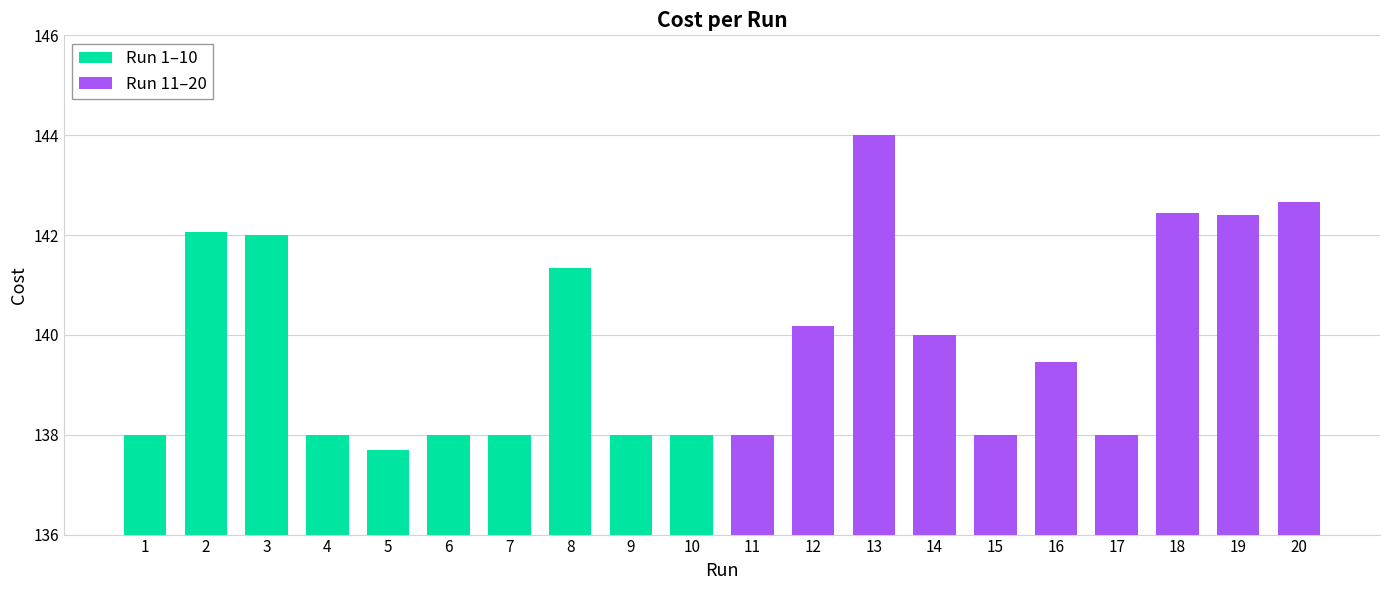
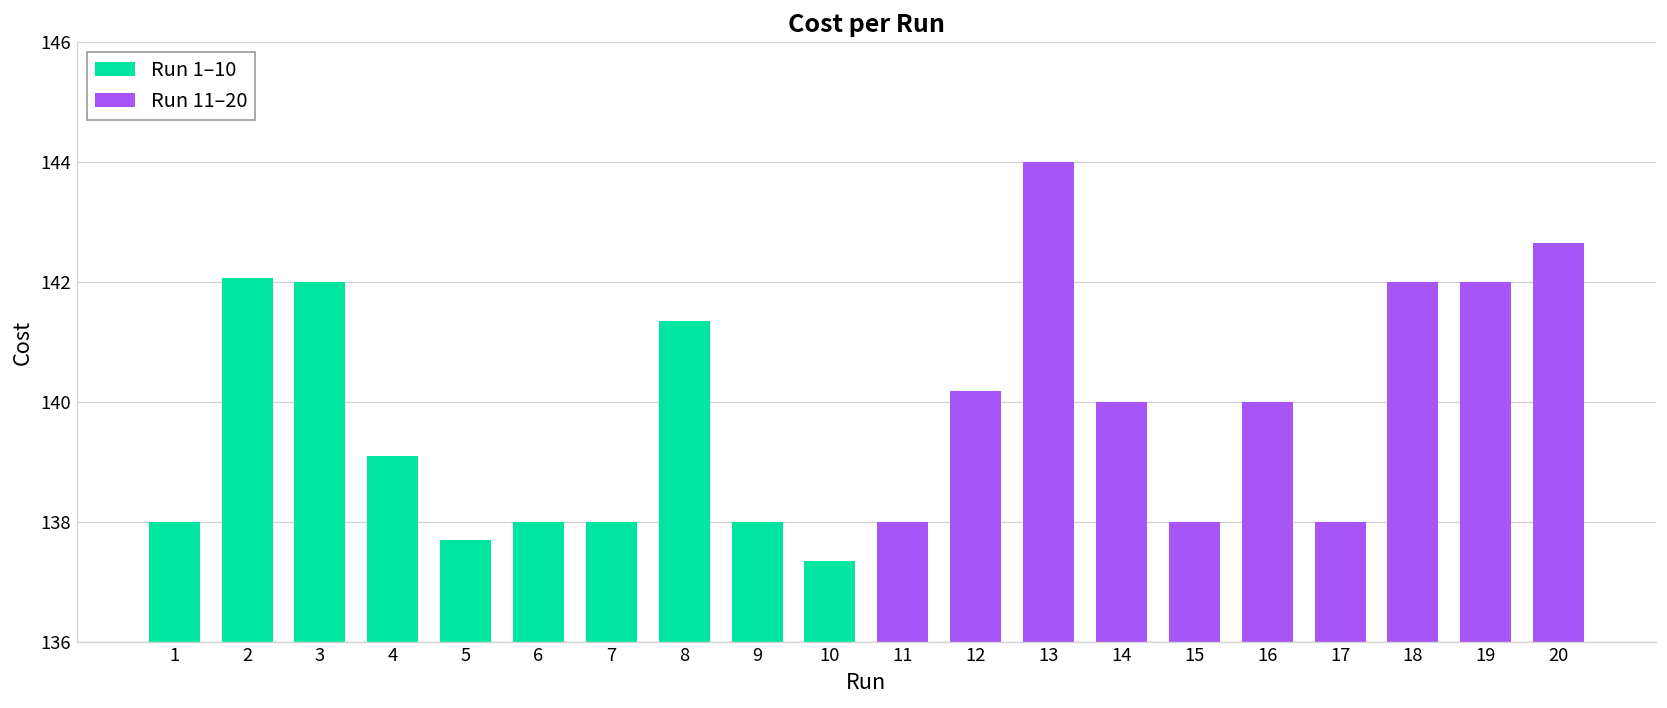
4: 138.0 -> 139.1
10: 138.0 -> 137.3
16: 139.5 -> 140.0
18: 142.4 -> 142.0
19: 142.4 -> 142.0
